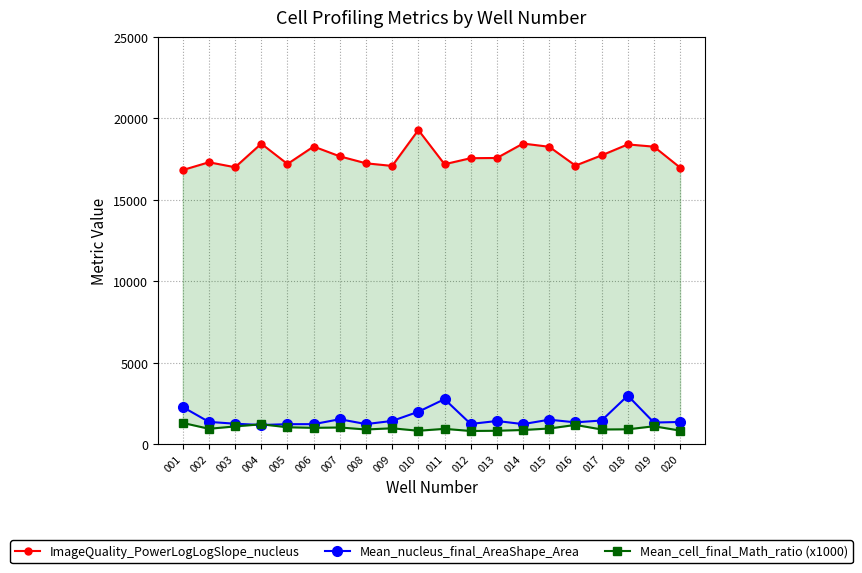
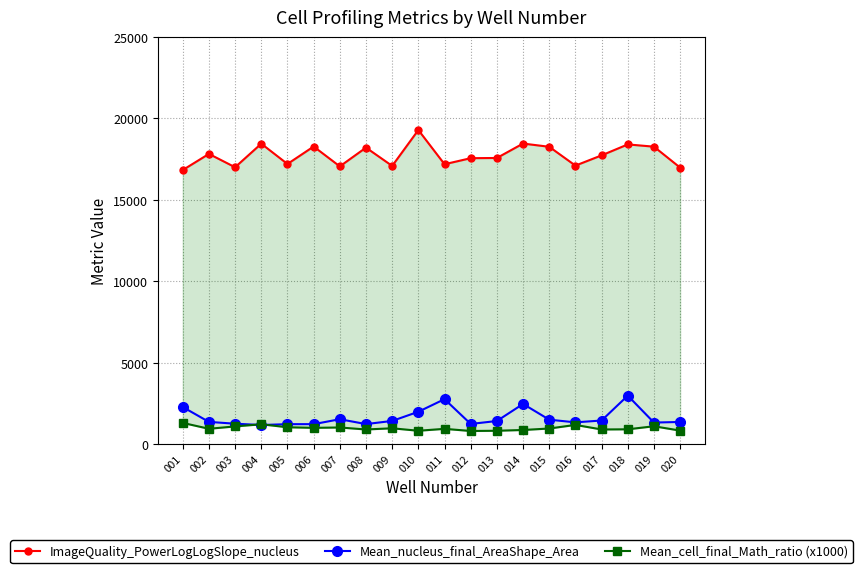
ImageQuality_PowerLogLogSlope_nucleus, 002: 17300 -> 17800
ImageQuality_PowerLogLogSlope_nucleus, 007: 17700 -> 17100
ImageQuality_PowerLogLogSlope_nucleus, 008: 17200 -> 18200
Mean_nucleus_final_AreaShape_Area, 014: 1200 -> 2500
